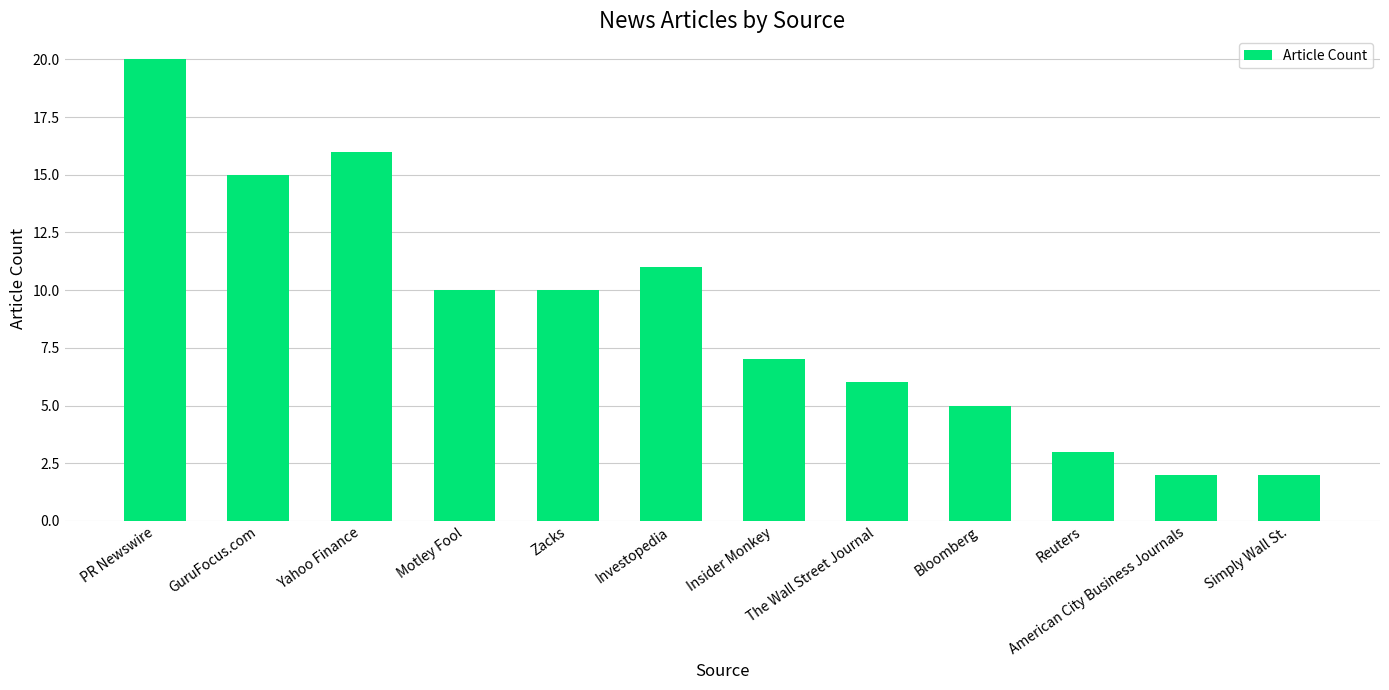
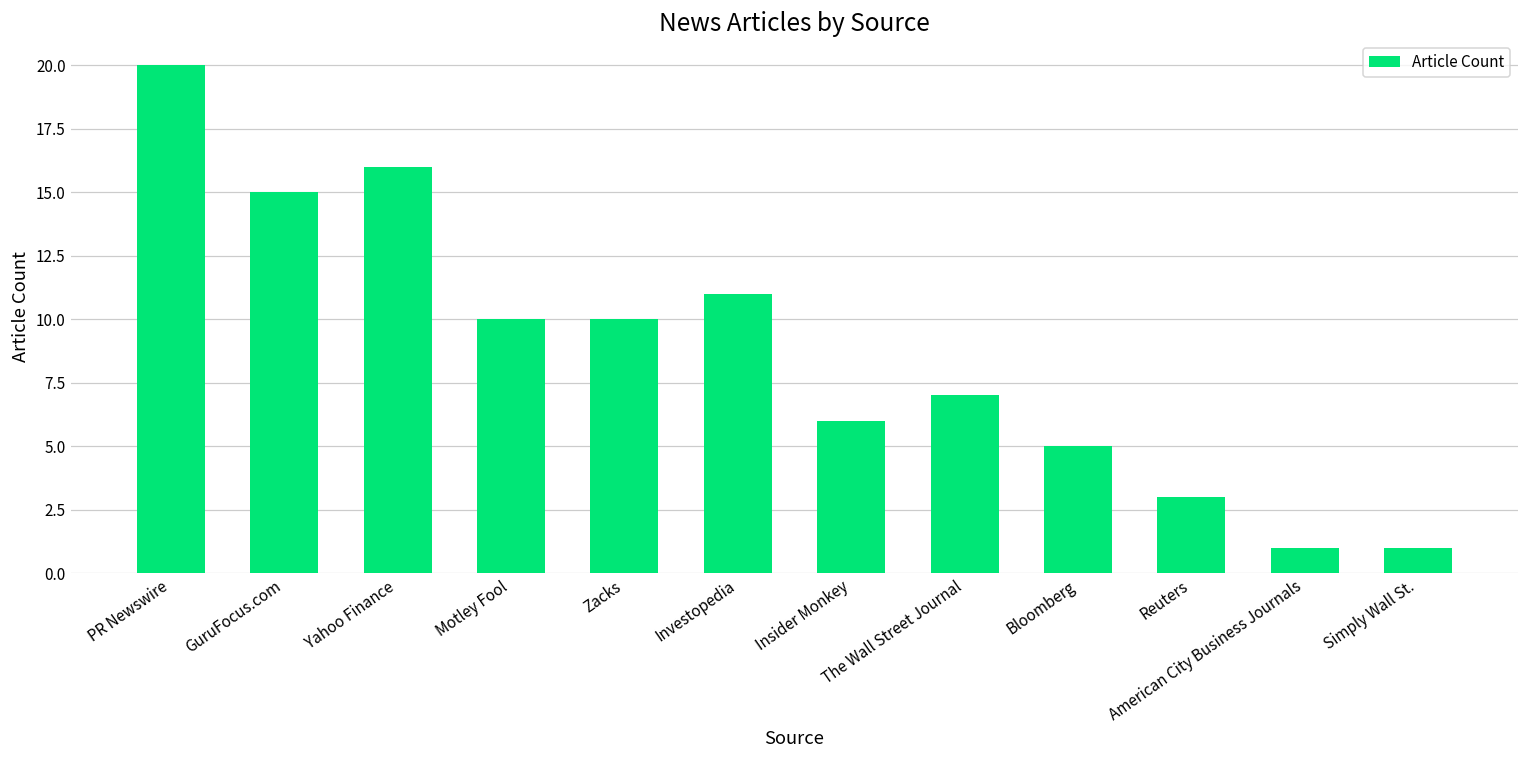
Insider Monkey: 7 -> 6
The Wall Street Journal: 6 -> 7
American City Business Journals: 2 -> 1
Simply Wall St.: 2 -> 1
